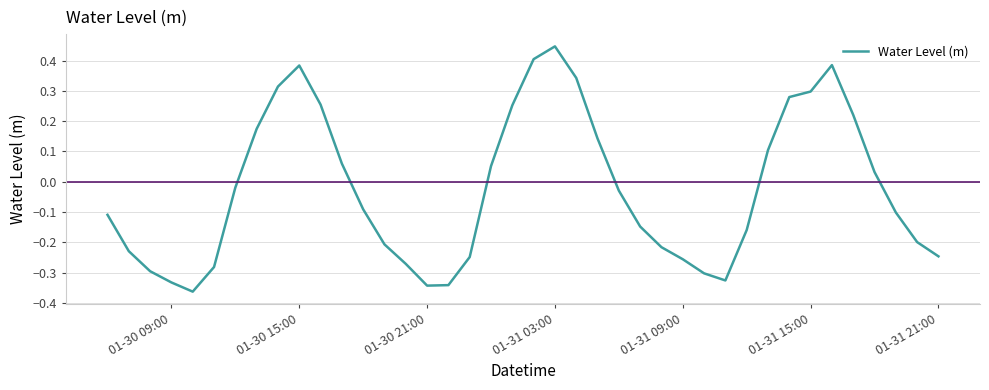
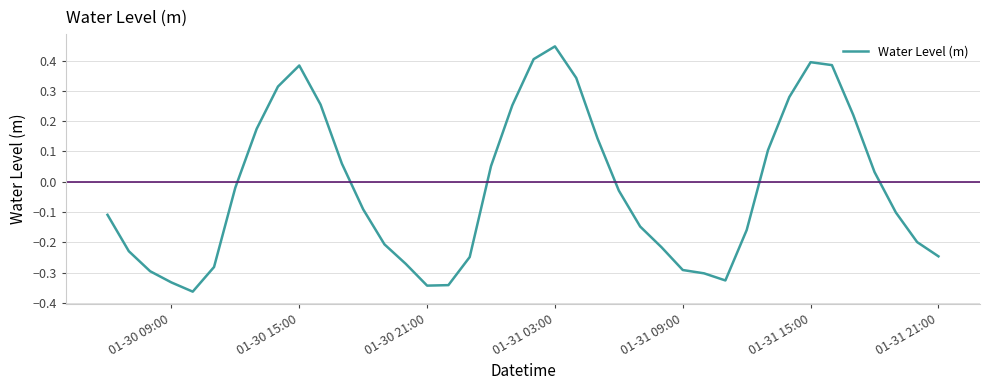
01-31 09:00: -0.26 -> -0.29
01-31 15:00: 0.30 -> 0.39
